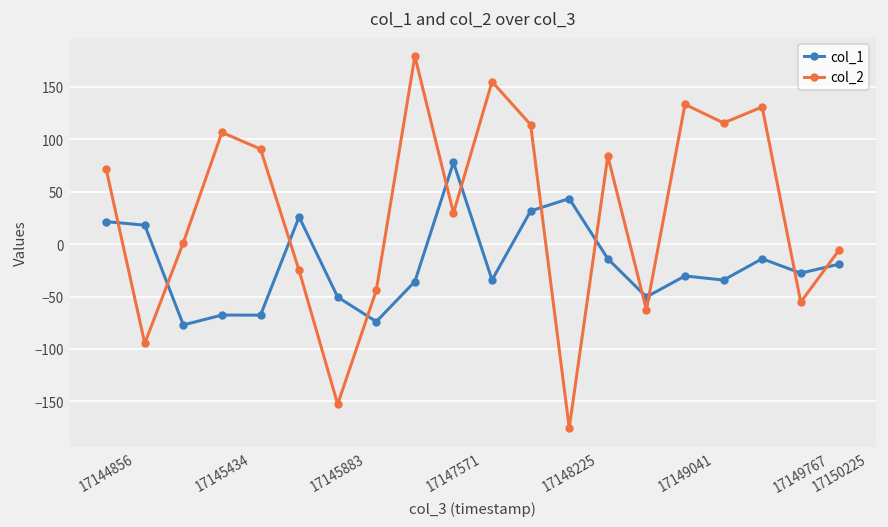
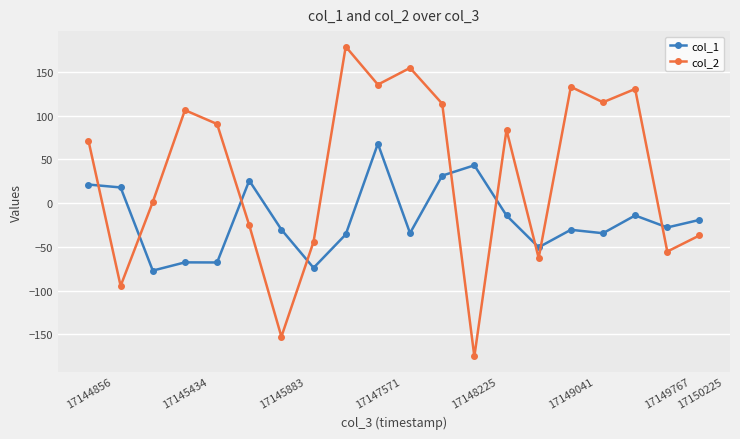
col_1, 17145883: -50 -> -30
col_1, 17147571: 80 -> 70
col_2, 17147571: 30 -> 140
col_2, 17150225: -10 -> -40
